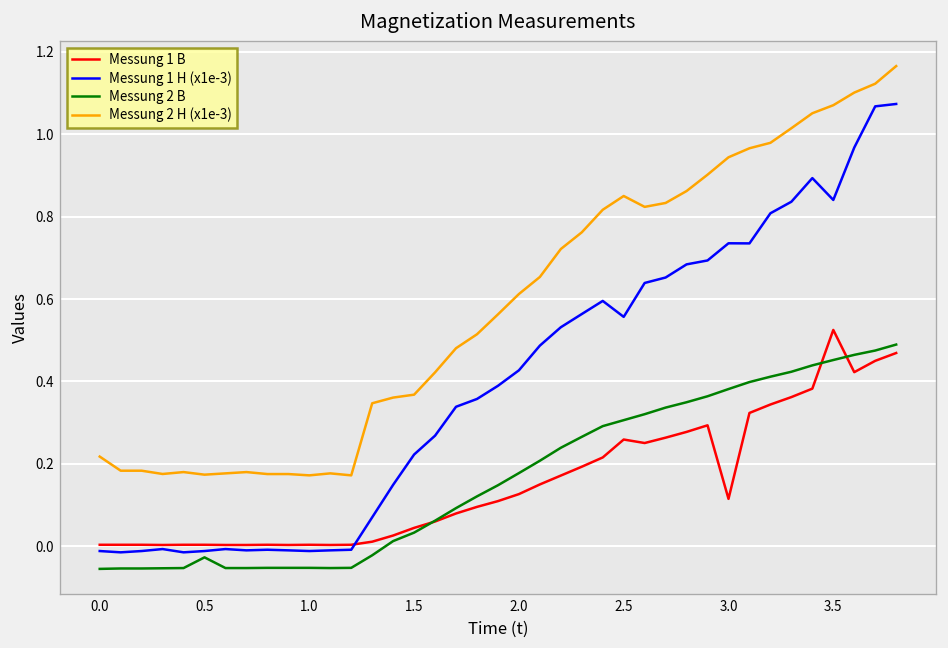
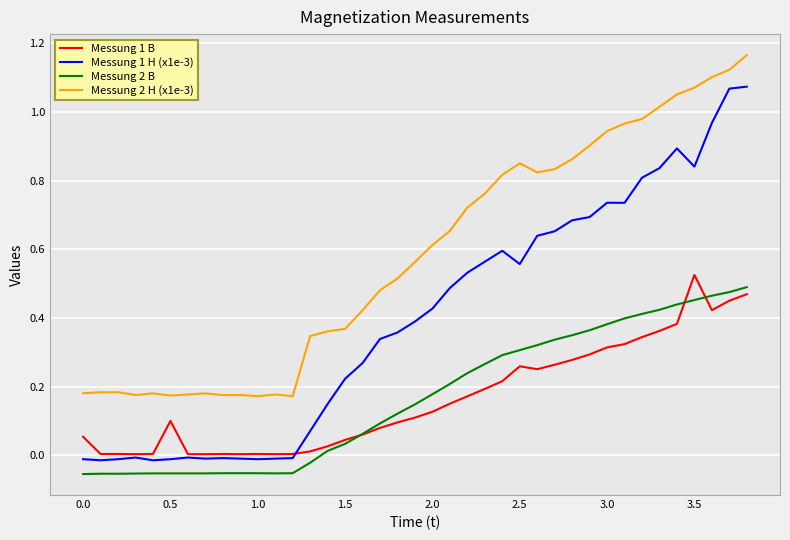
Messung 1 B, 0.0: 0.00 -> 0.05
Messung 2 H (x1e-3), 0.0: 0.22 -> 0.18
Messung 1 B, 0.5: 0.00 -> 0.10
Messung 2 B, 0.5: -0.03 -> -0.05
Messung 1 B, 3.0: 0.12 -> 0.31
